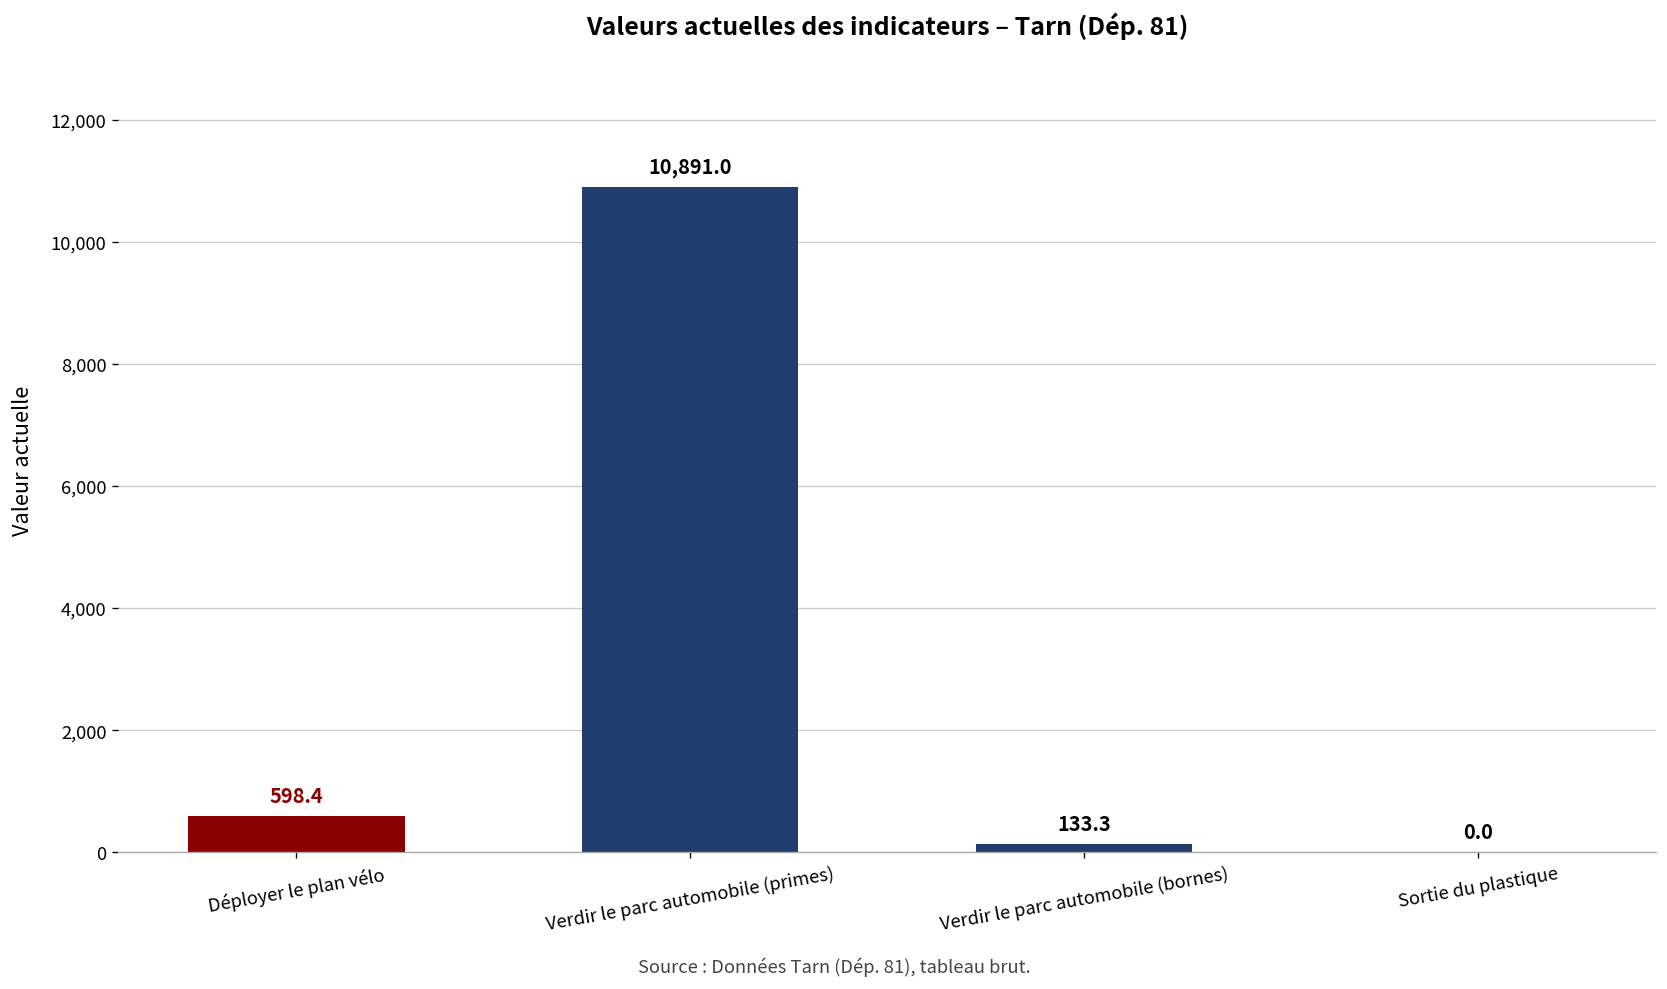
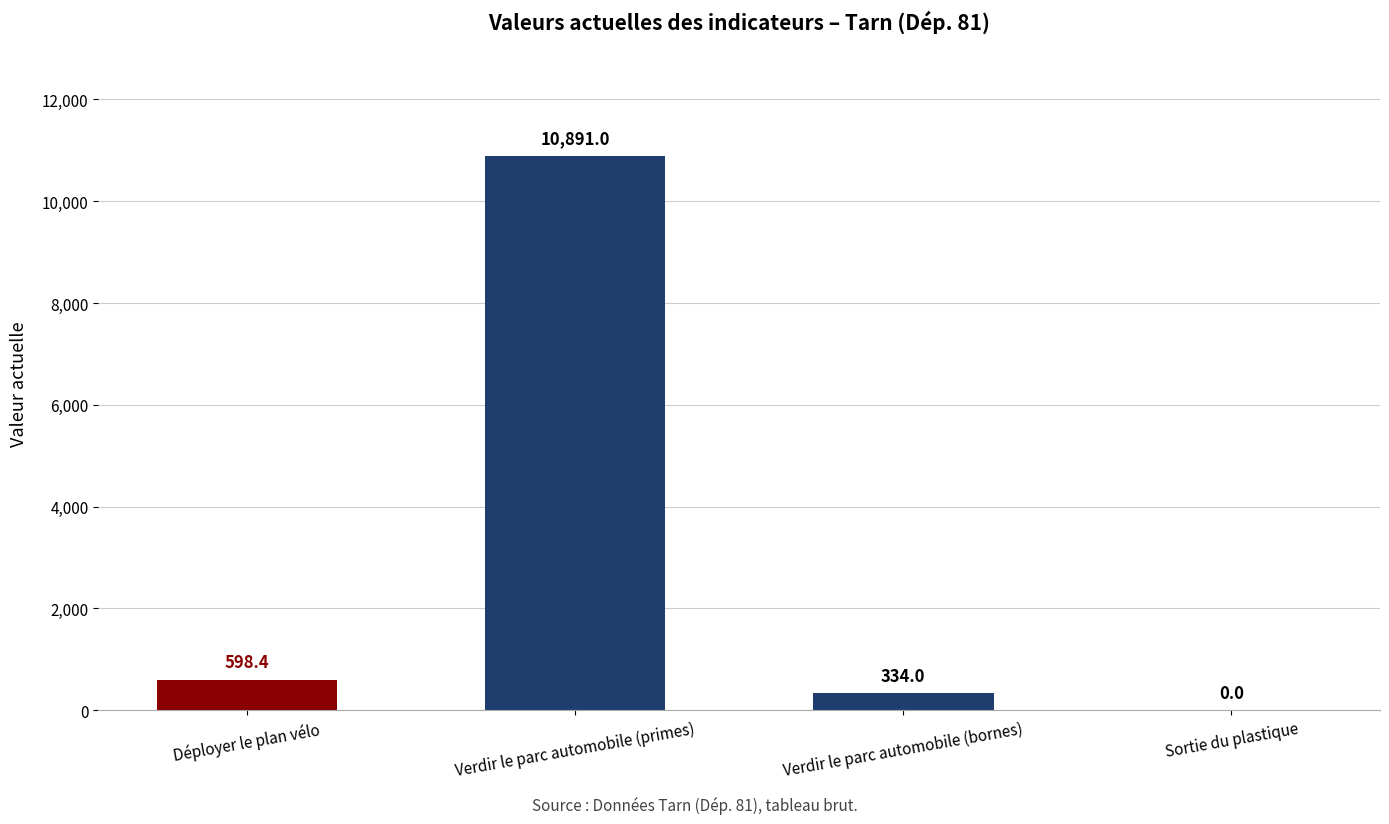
Verdir le parc automobile (bornes): 133.3 -> 334.0
